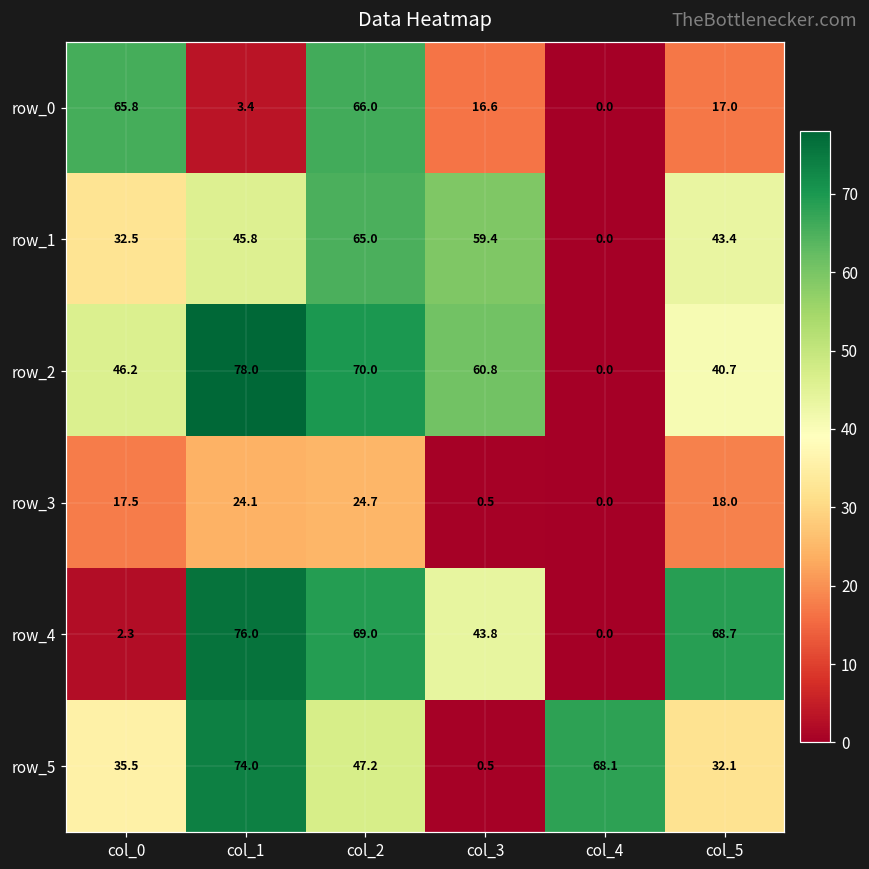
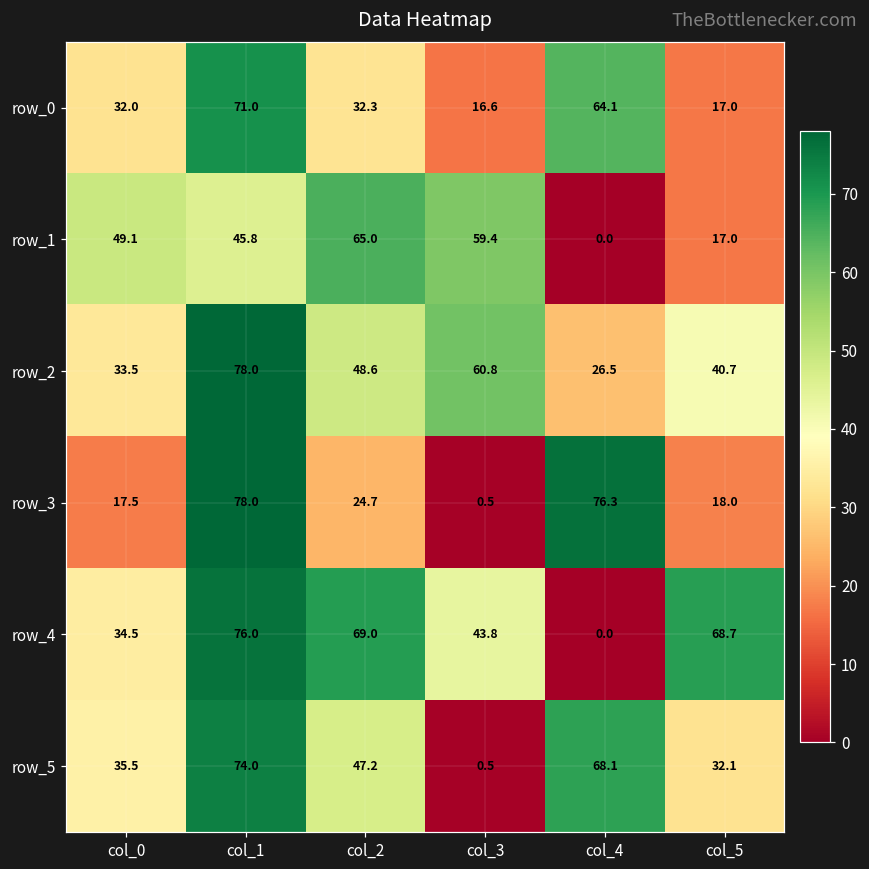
row_0, col_0: 65.8 -> 32.0
row_0, col_1: 3.4 -> 71.0
row_0, col_2: 66.0 -> 32.3
row_0, col_4: 0.0 -> 64.1
row_1, col_0: 32.5 -> 49.1
row_1, col_5: 43.4 -> 17.0
row_2, col_0: 46.2 -> 33.5
row_2, col_2: 70.0 -> 48.6
row_2, col_4: 0.0 -> 26.5
row_3, col_1: 24.1 -> 78.0
row_3, col_4: 0.0 -> 76.3
row_4, col_0: 2.3 -> 34.5
